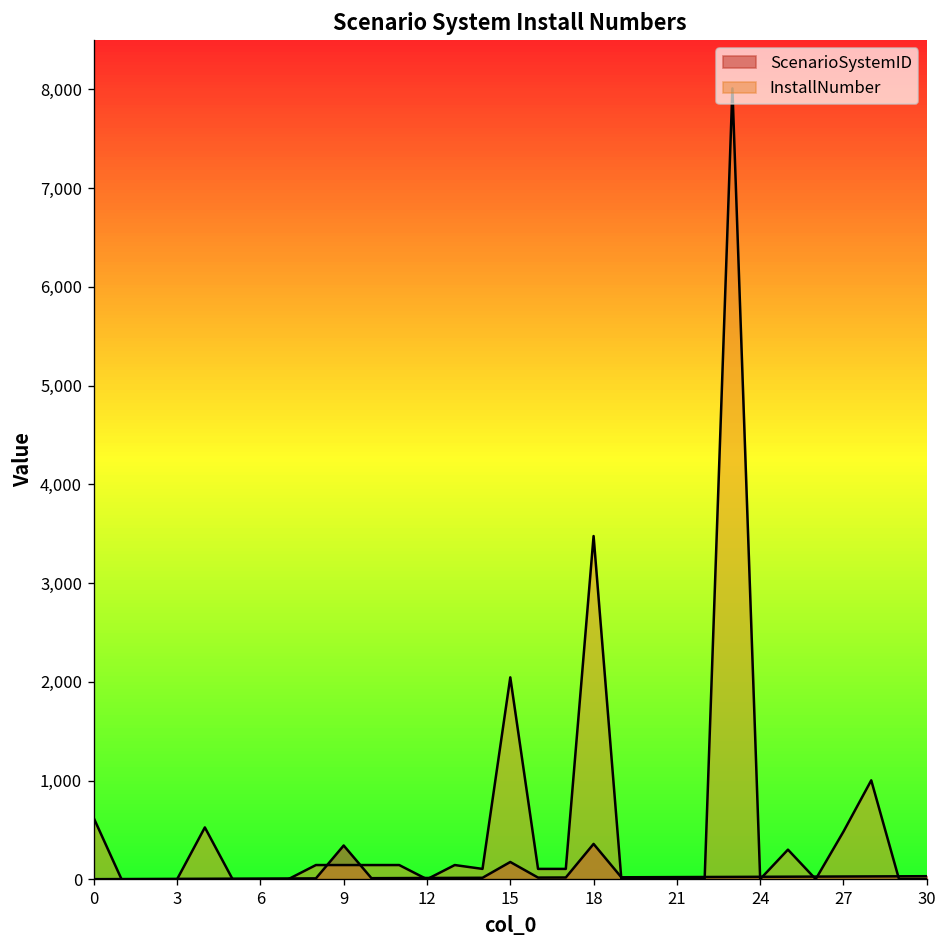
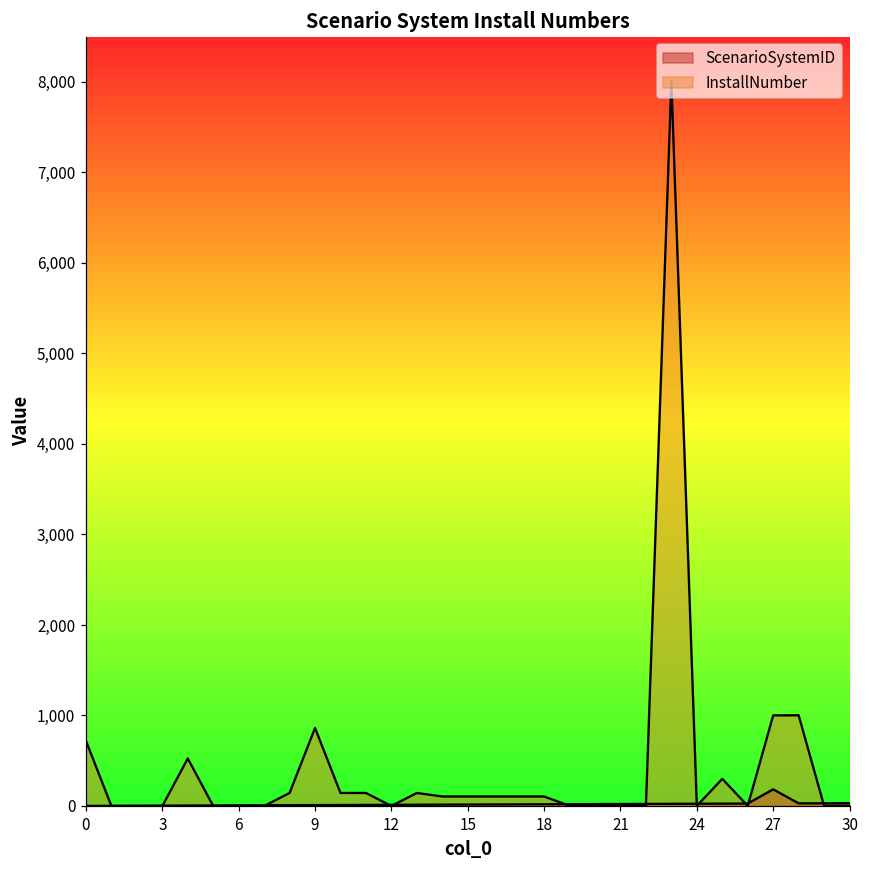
InstallNumber, 0: 600 -> 700
ScenarioSystemID, 9: 300 -> 0
InstallNumber, 9: 100 -> 900
ScenarioSystemID, 15: 200 -> 0
InstallNumber, 15: 2,000 -> 100
ScenarioSystemID, 18: 400 -> 0
InstallNumber, 18: 3,500 -> 100
ScenarioSystemID, 27: 0 -> 200
InstallNumber, 27: 500 -> 1,000
